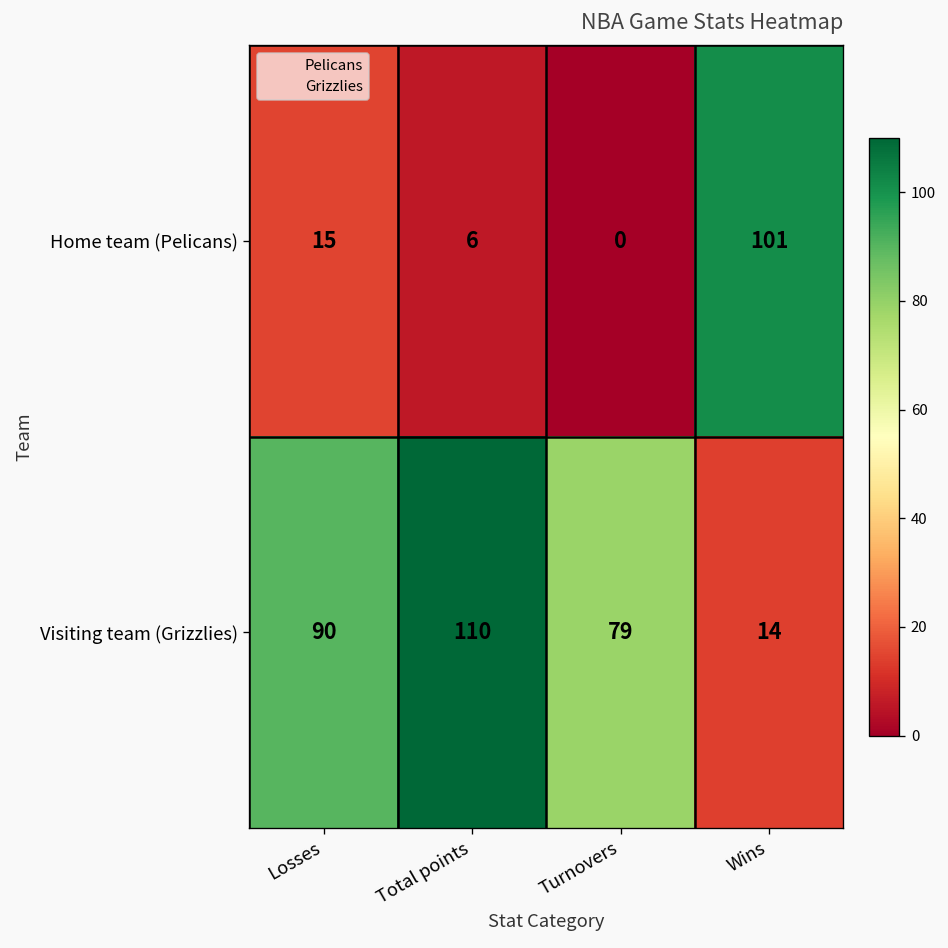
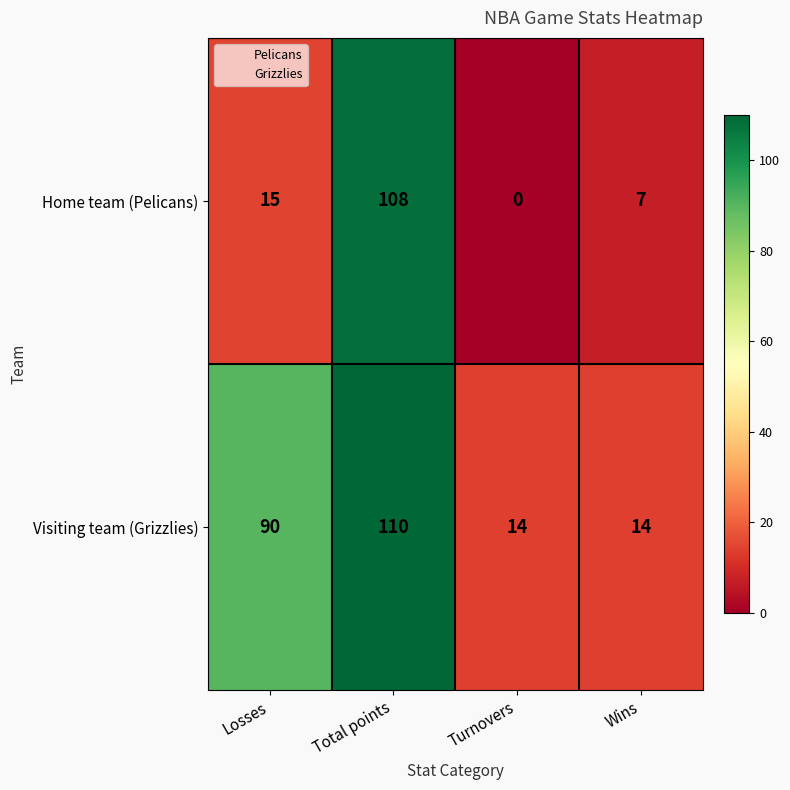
Home team (Pelicans), Total points: 6 -> 108
Home team (Pelicans), Wins: 101 -> 7
Visiting team (Grizzlies), Turnovers: 79 -> 14
